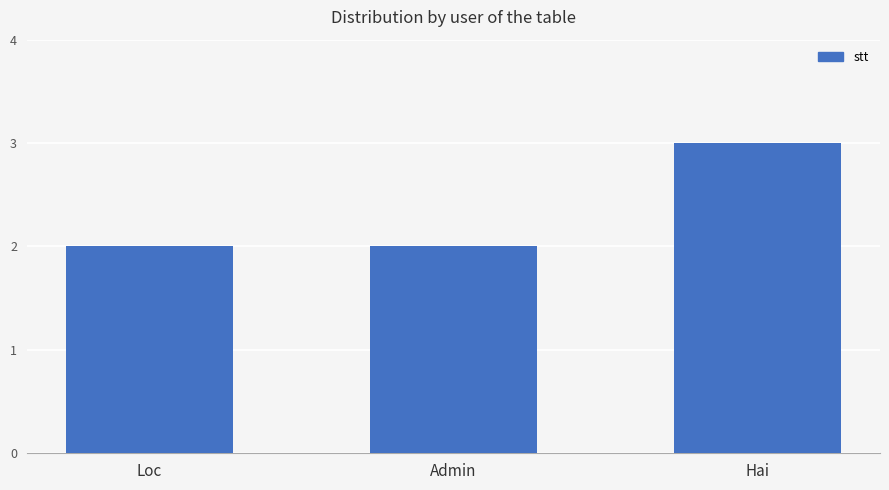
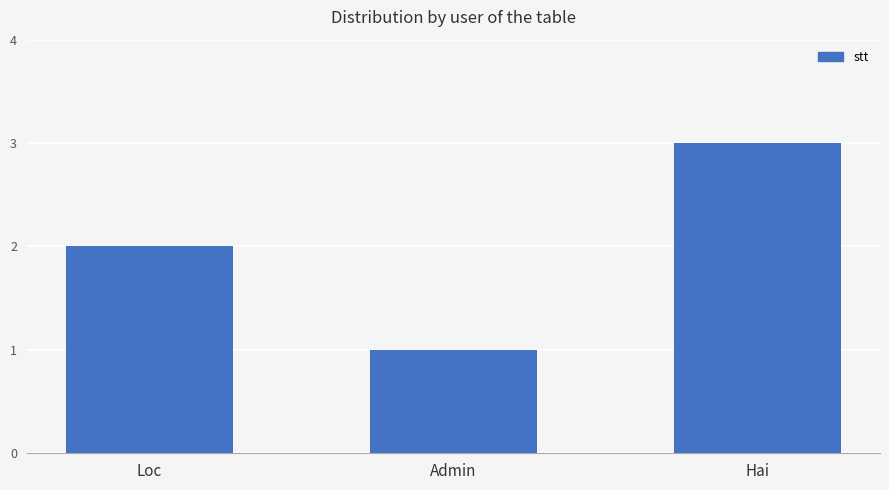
Admin: 2 -> 1
